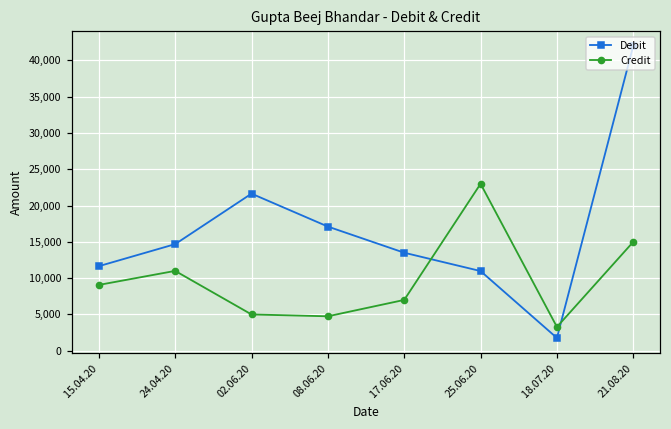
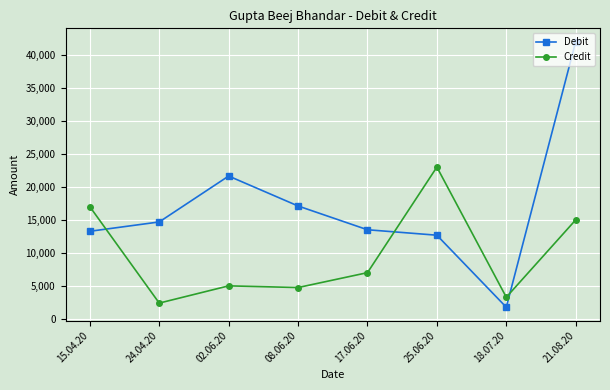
Debit, 15.04.20: 12,000 -> 13,000
Credit, 15.04.20: 9,000 -> 17,000
Credit, 24.04.20: 11,000 -> 2,000
Debit, 25.06.20: 11,000 -> 13,000
